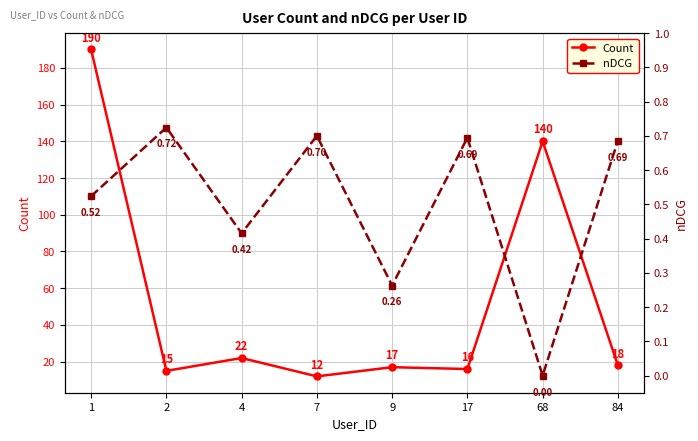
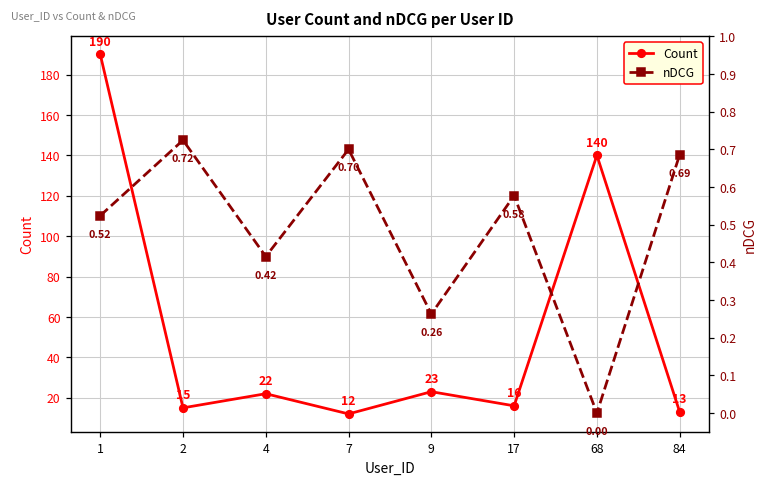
Count, 9: 17 -> 23
Count, 84: 18 -> 13
nDCG, 17: 0.69 -> 0.58
